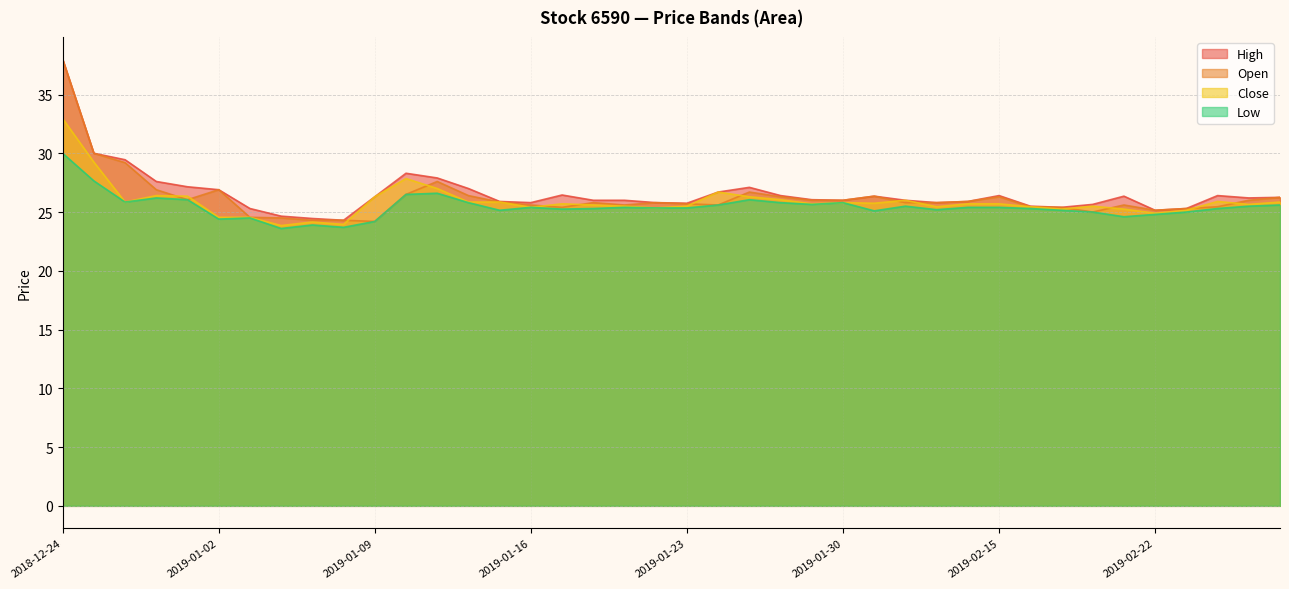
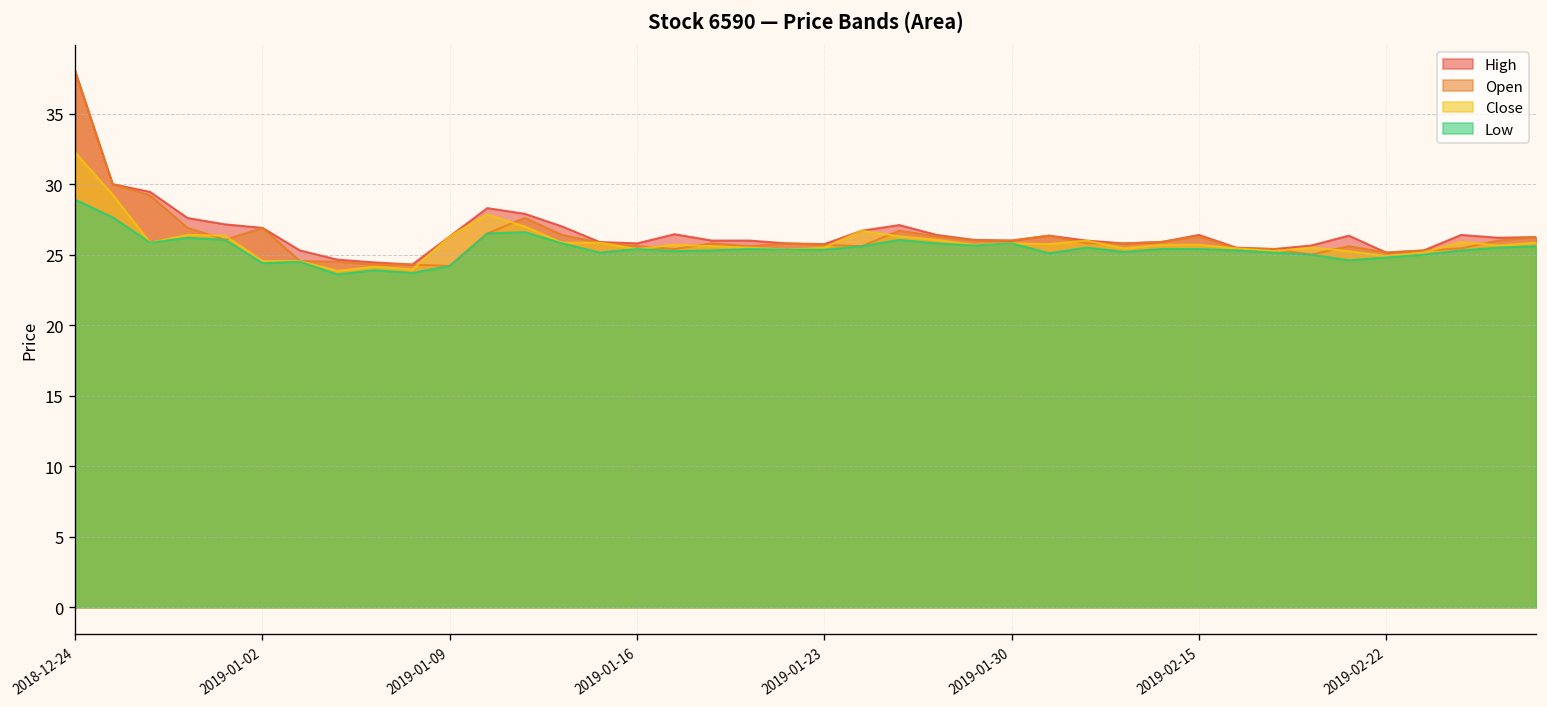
Close, 2018-12-24: 33.0 -> 32.3
Low, 2018-12-24: 30.0 -> 28.9
